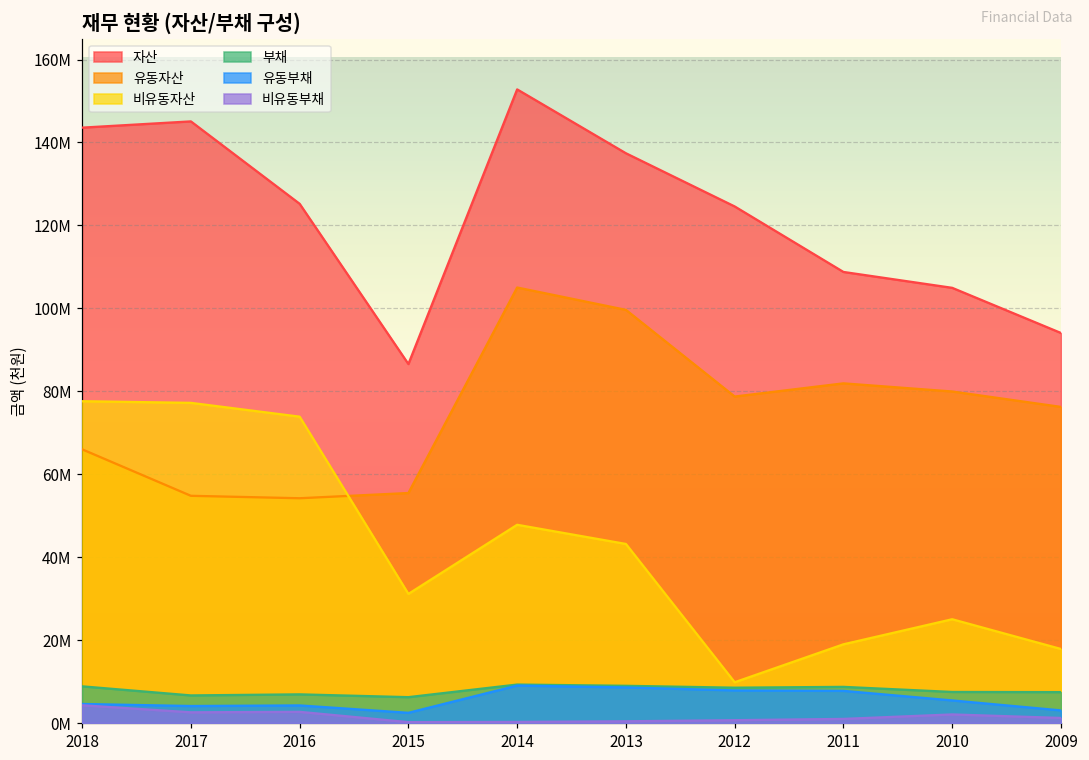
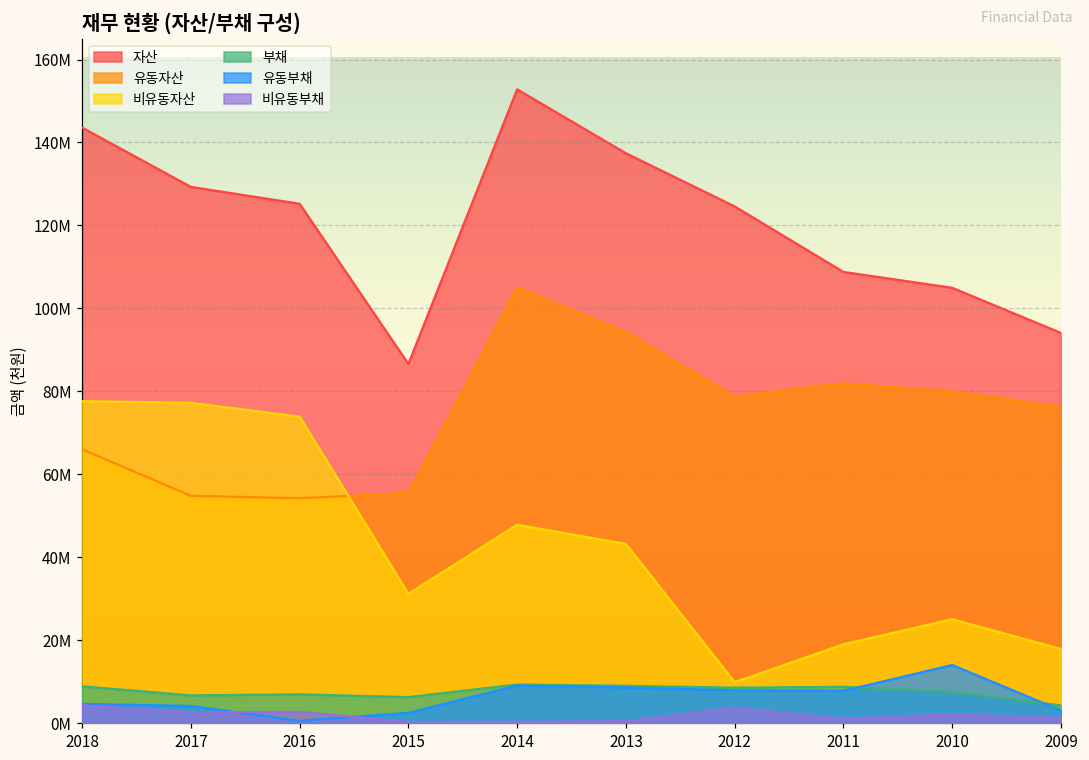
자산, 2017: 145000000 -> 129000000
유동부채, 2016: 4000000 -> 0
유동자산, 2013: 100000000 -> 94000000
비유동부채, 2012: 1000000 -> 4000000
유동부채, 2010: 5000000 -> 14000000
부채, 2009: 7000000 -> 4000000
